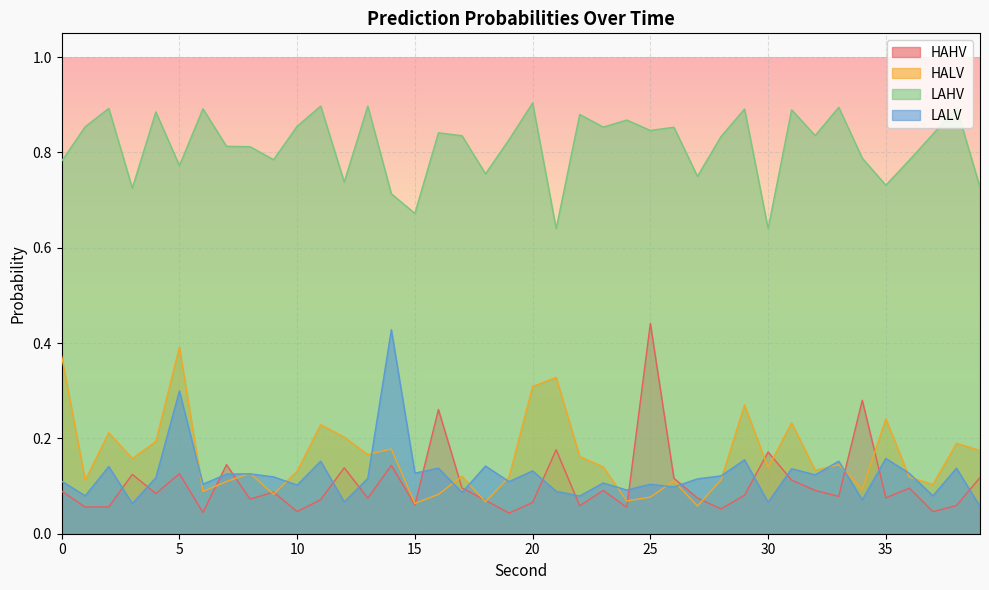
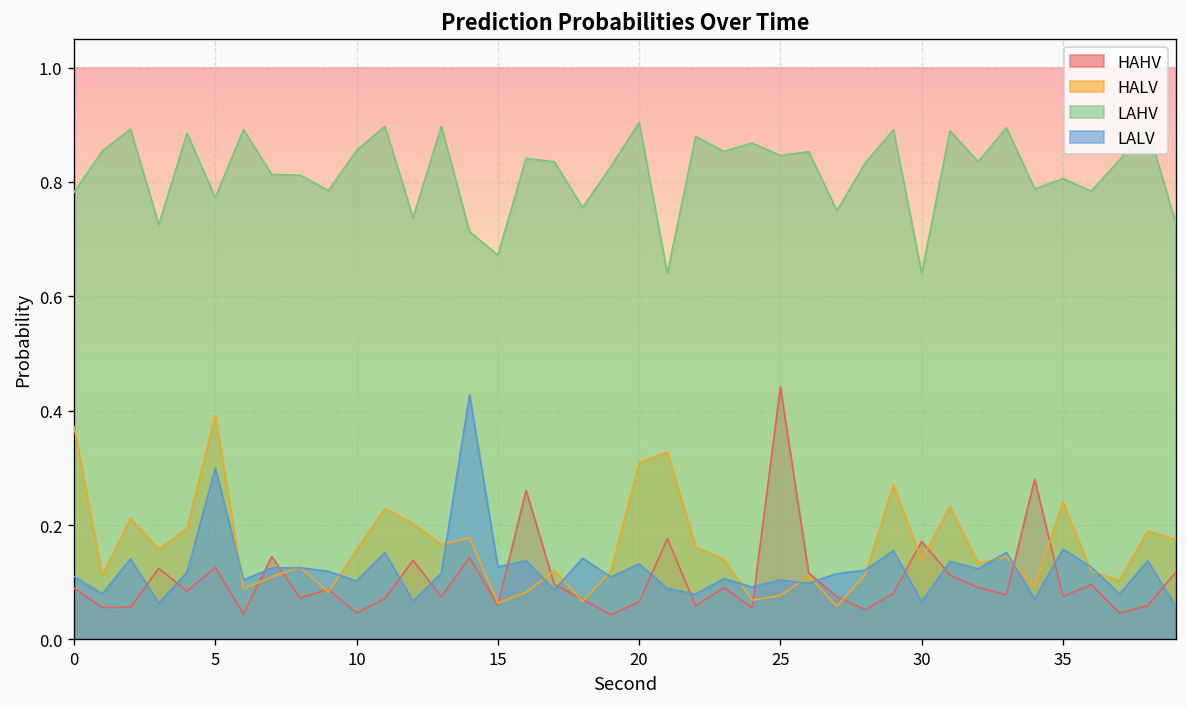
HALV, 10: 0.13 -> 0.16
LAHV, 35: 0.73 -> 0.81
